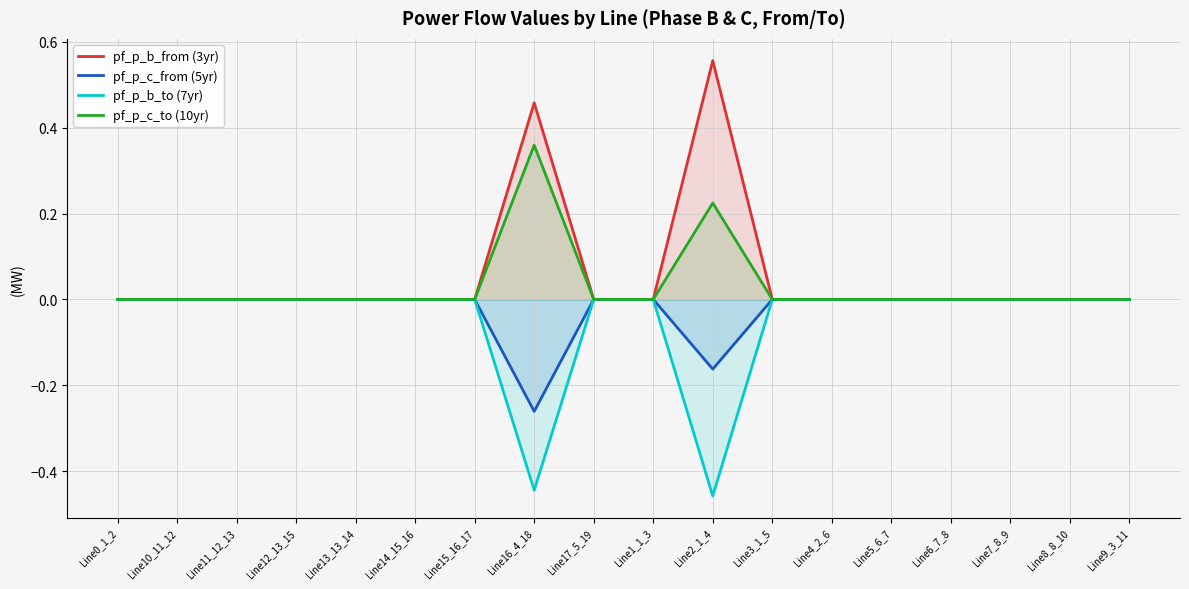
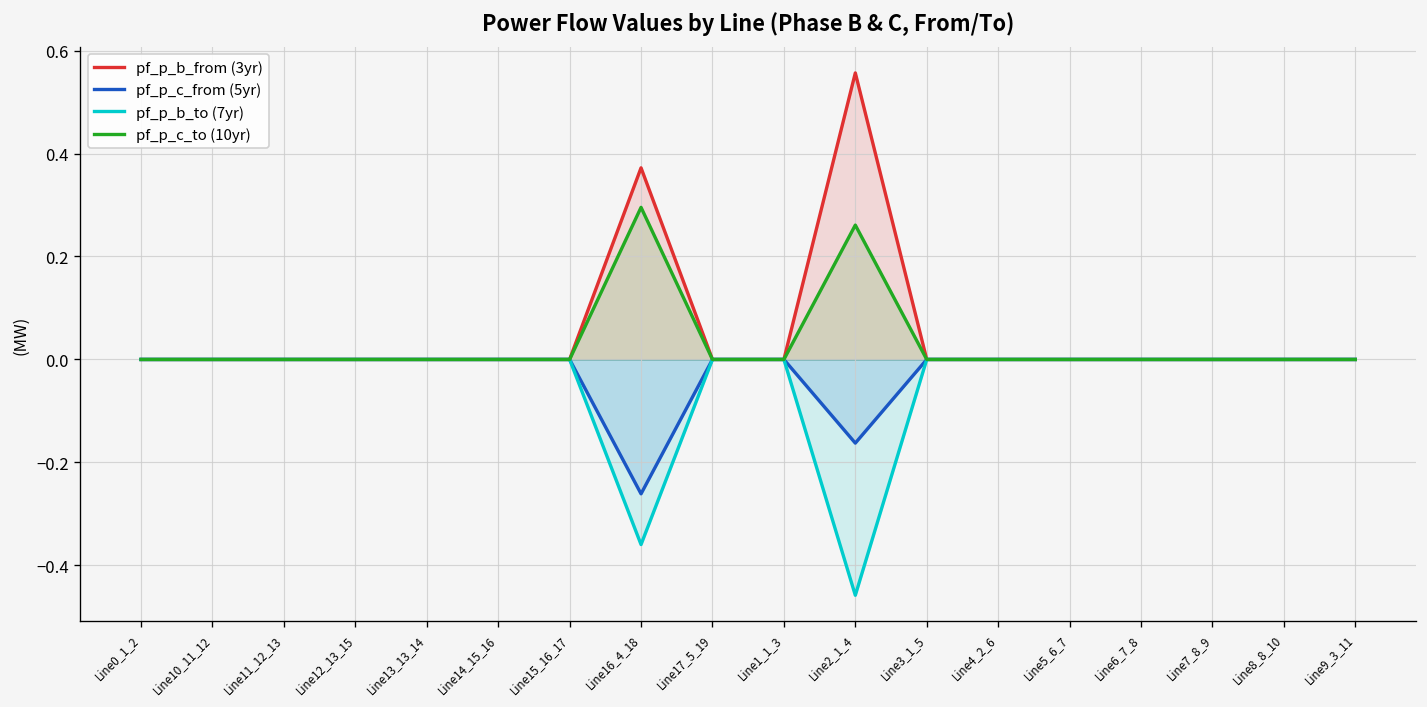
pf_p_b_from (3yr), Line16_4_18: 0.46 -> 0.37
pf_p_b_to (7yr), Line16_4_18: -0.44 -> -0.36
pf_p_c_to (10yr), Line16_4_18: 0.36 -> 0.30
pf_p_c_to (10yr), Line2_1_4: 0.22 -> 0.26
